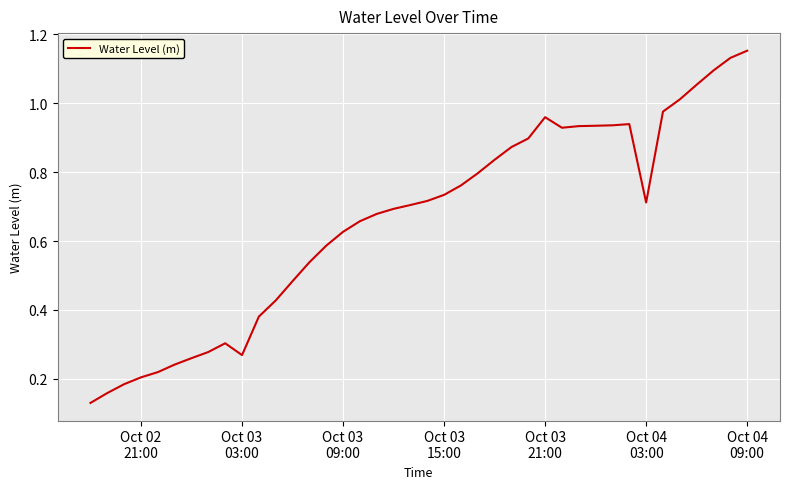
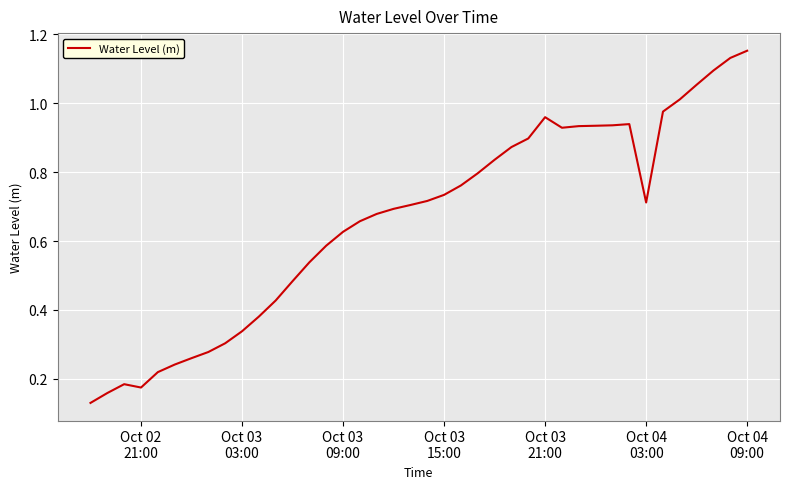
Oct 02 21:00: 0.20 -> 0.17
Oct 03 03:00: 0.27 -> 0.34
